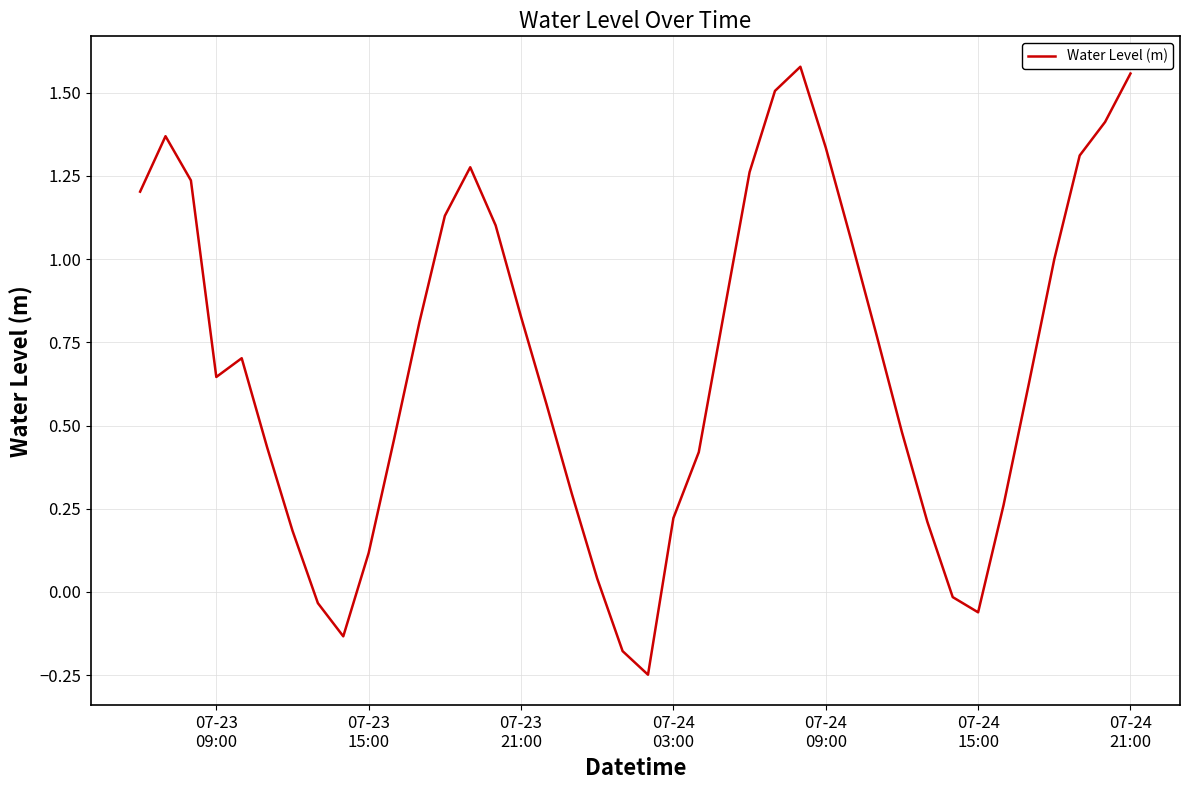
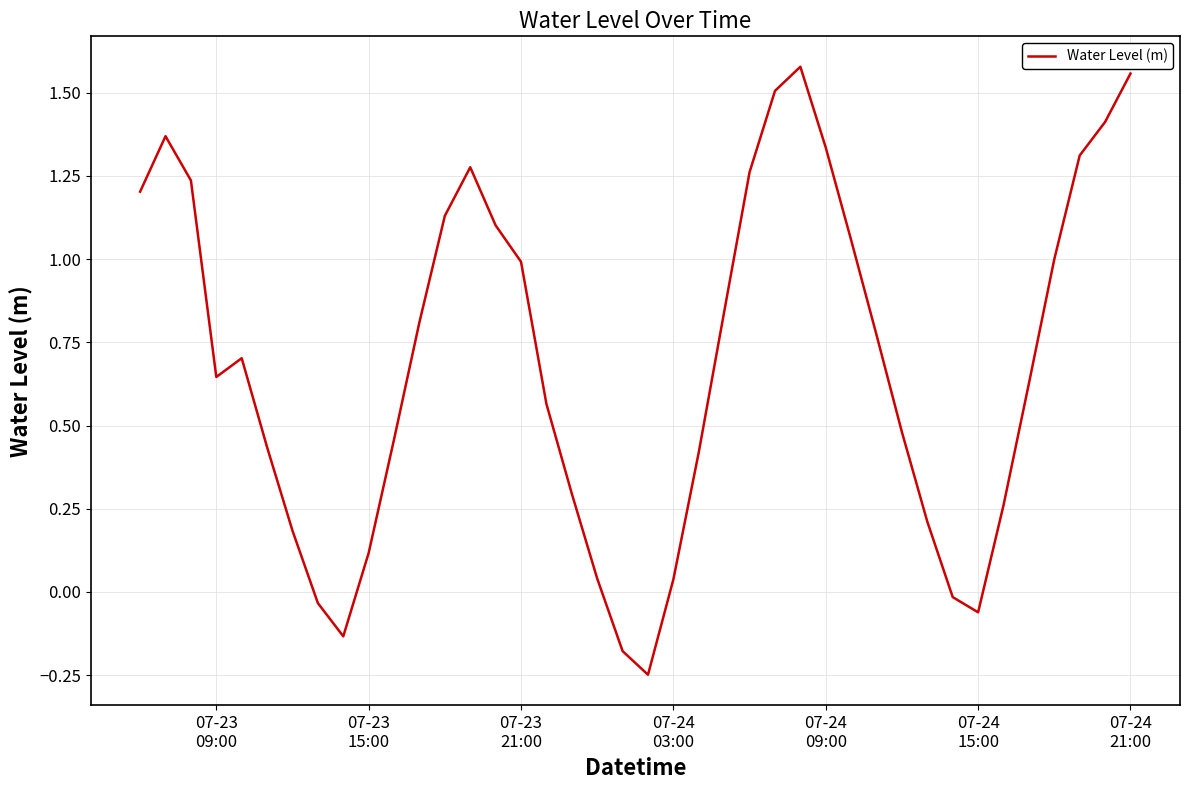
07-23 21:00: 0.83 -> 0.99
07-24 03:00: 0.22 -> 0.04
